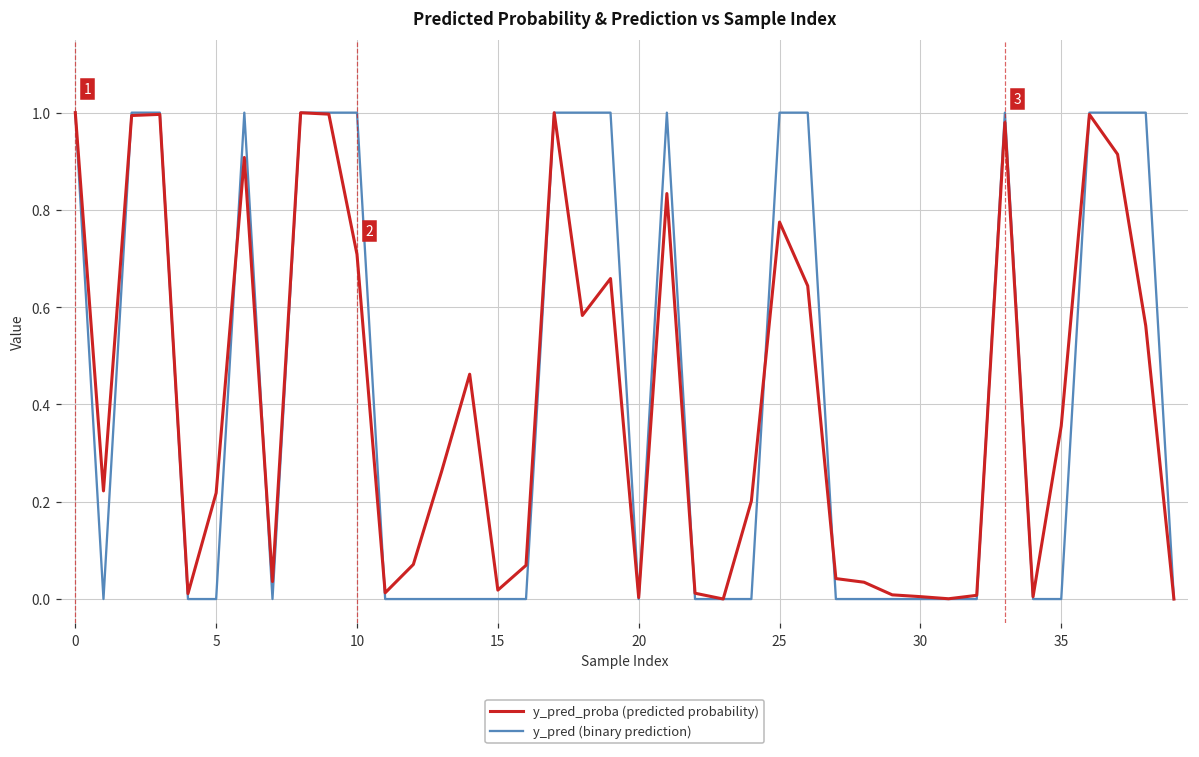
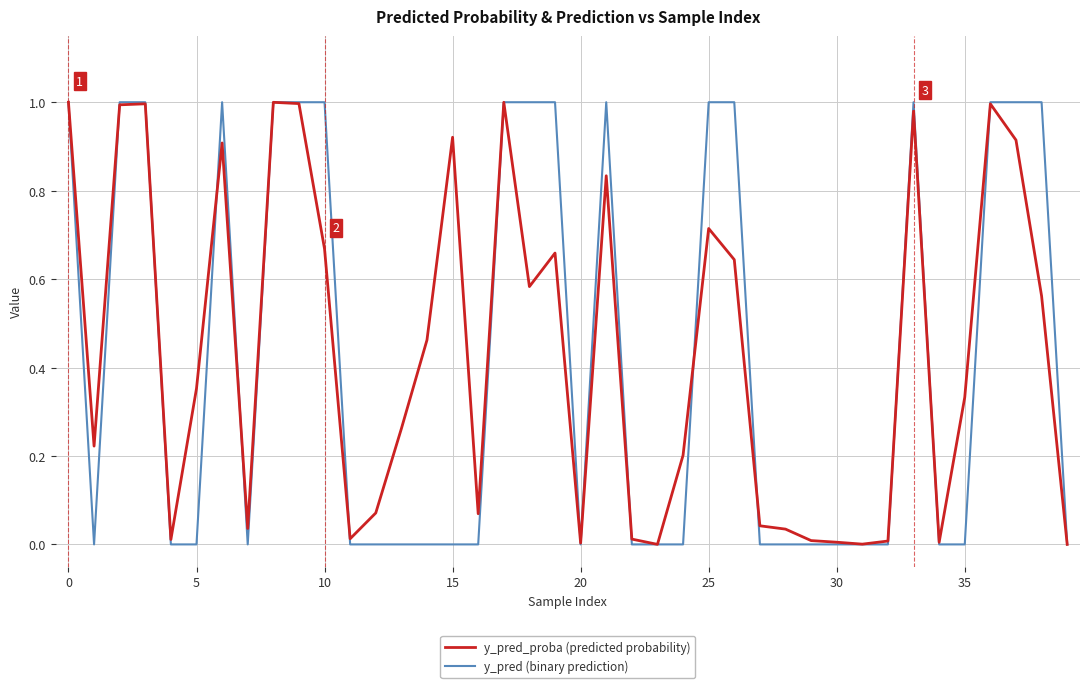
y_pred_proba (predicted probability), 5: 0.22 -> 0.35
y_pred_proba (predicted probability), 10: 0.71 -> 0.67
y_pred_proba (predicted probability), 15: 0.02 -> 0.92
y_pred_proba (predicted probability), 25: 0.78 -> 0.71
y_pred_proba (predicted probability), 35: 0.36 -> 0.33
